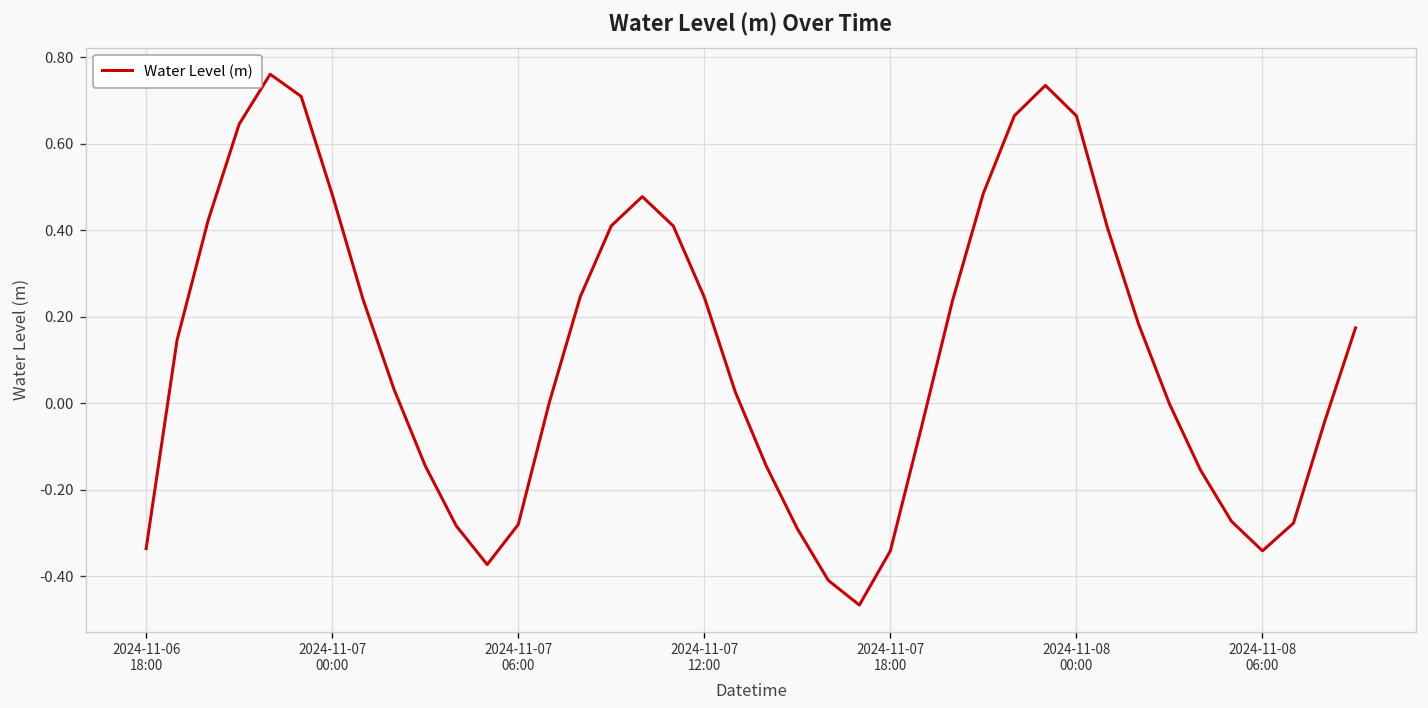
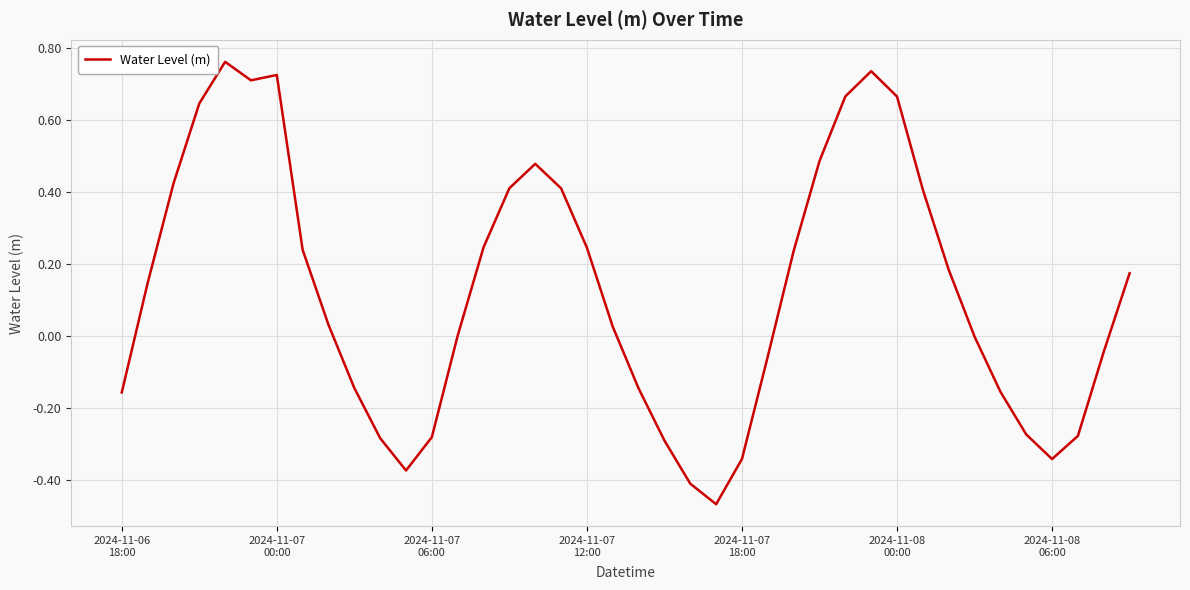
2024-11-06 18:00: -0.34 -> -0.16
2024-11-07 00:00: 0.48 -> 0.72
